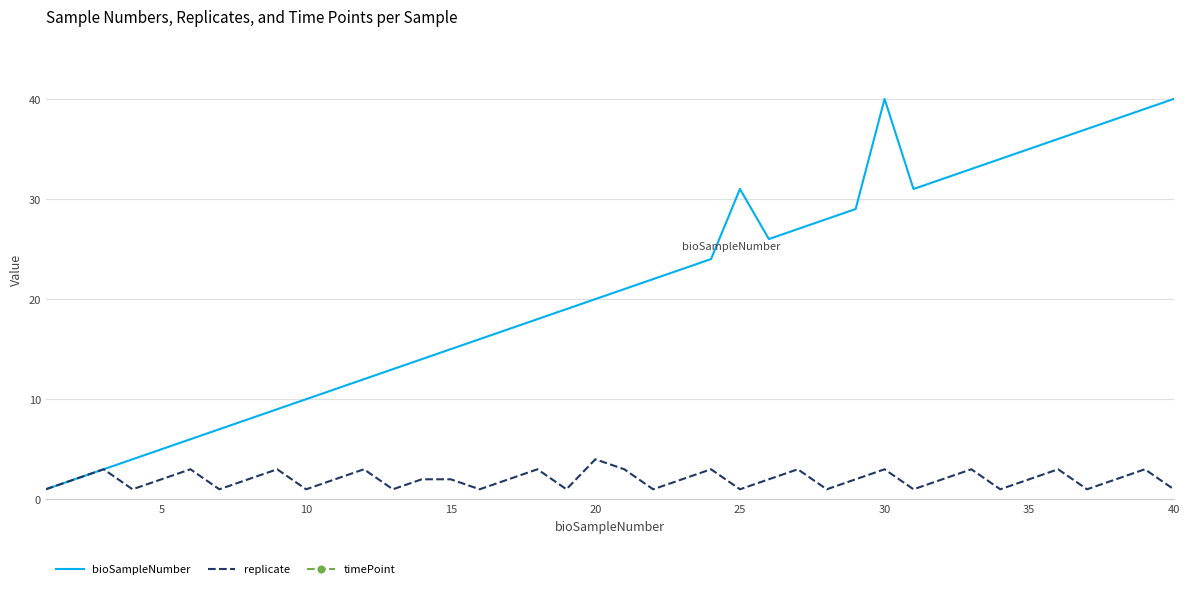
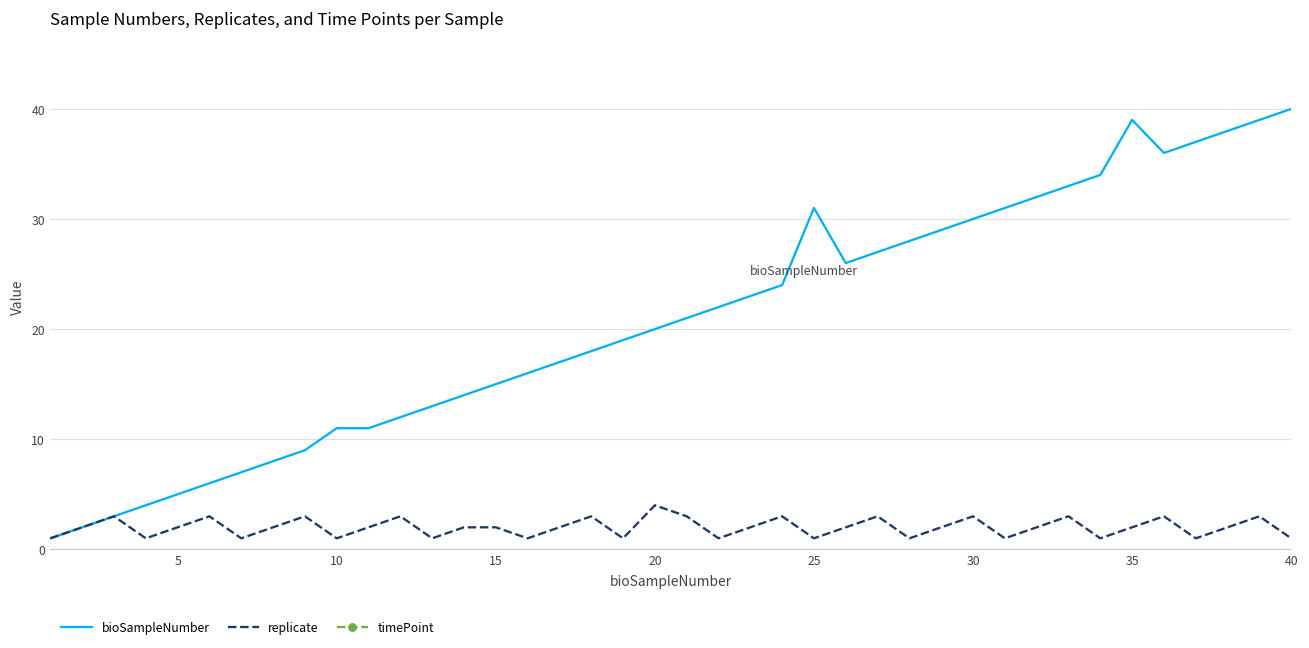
bioSampleNumber, 10: 10 -> 11
bioSampleNumber, 30: 40 -> 30
bioSampleNumber, 35: 35 -> 39
